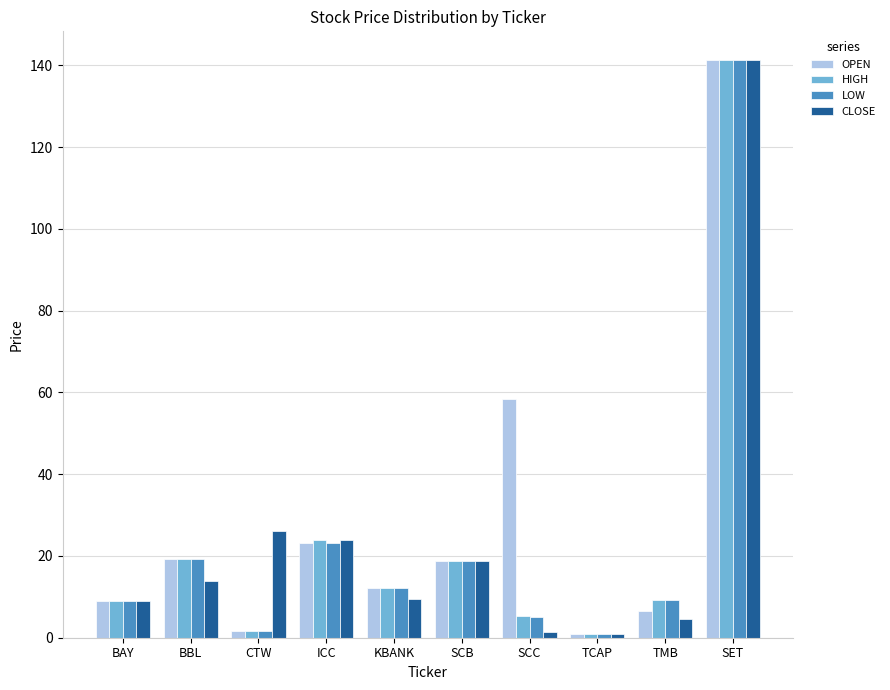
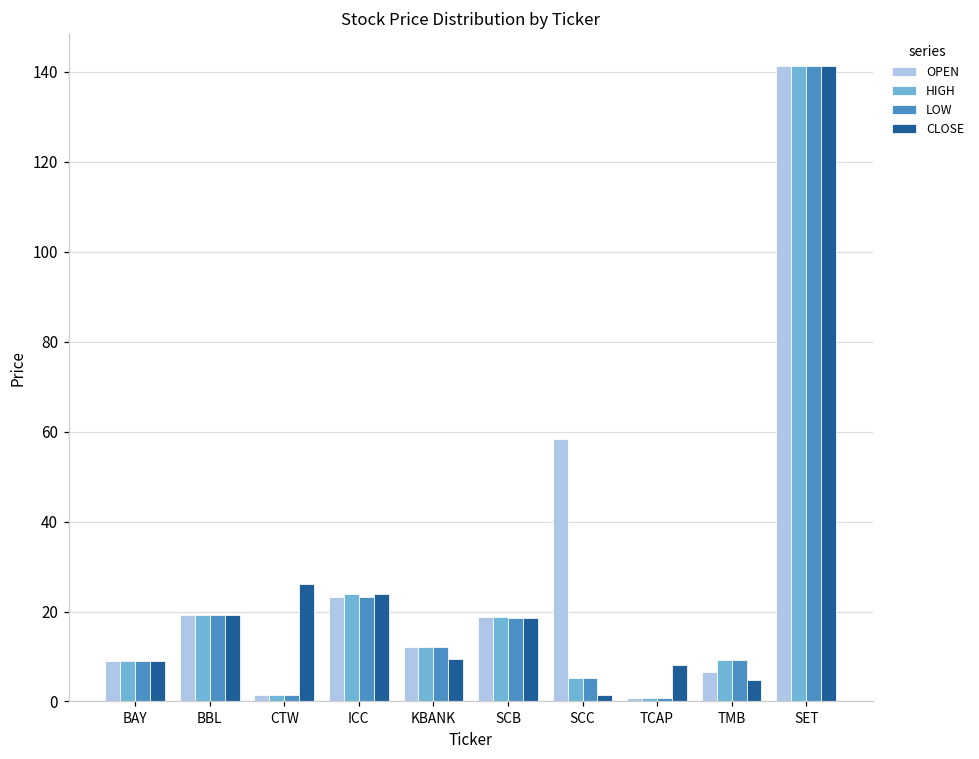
CLOSE, BBL: 14 -> 19
CLOSE, TCAP: 1 -> 8
